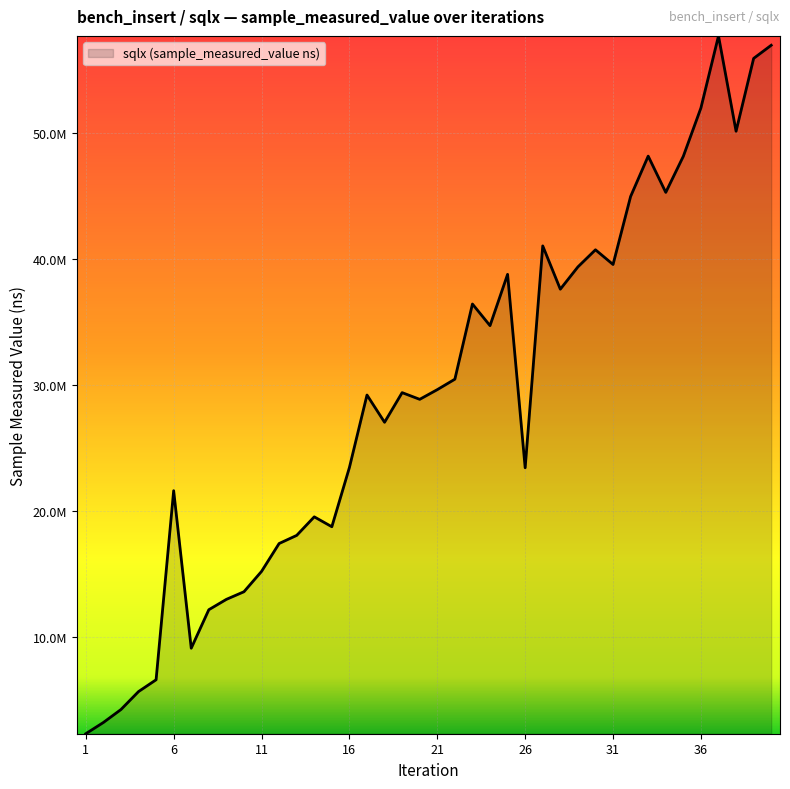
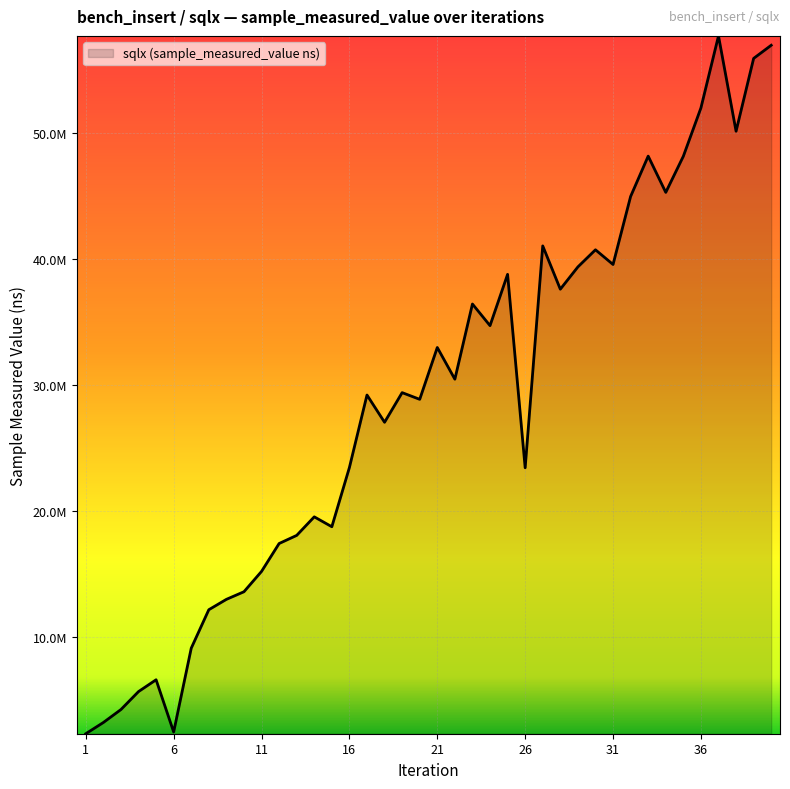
6: 21600000 -> 2400000
21: 29600000 -> 33000000
